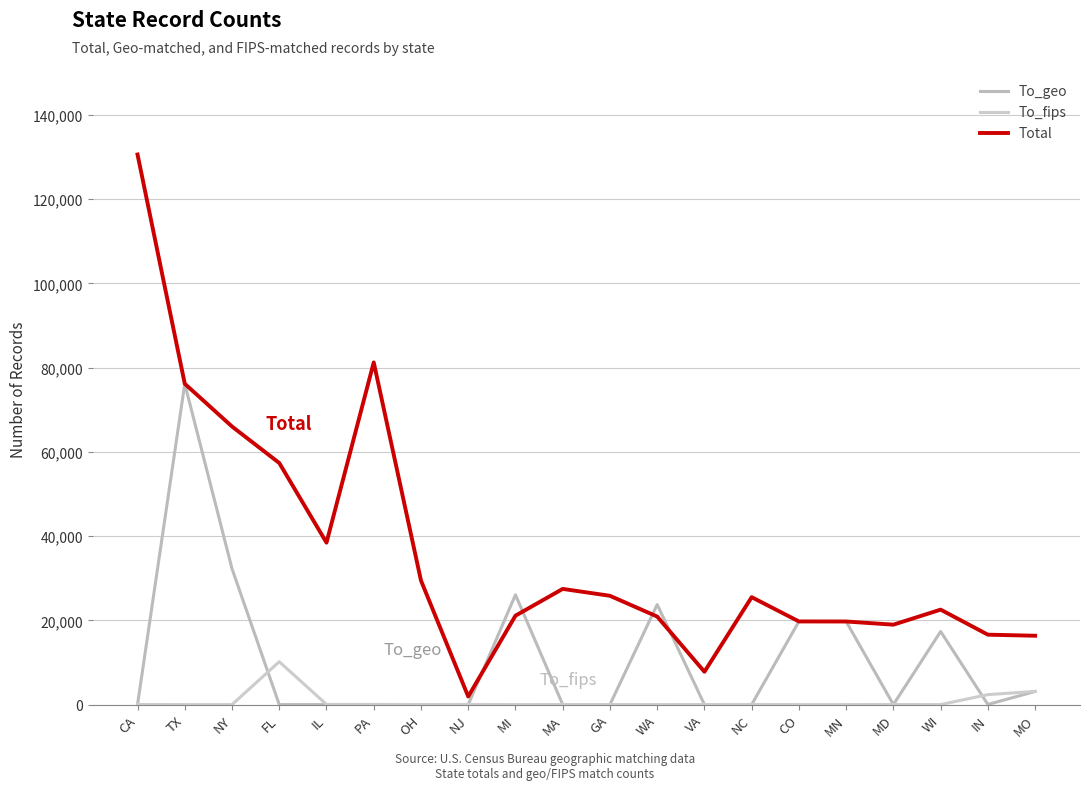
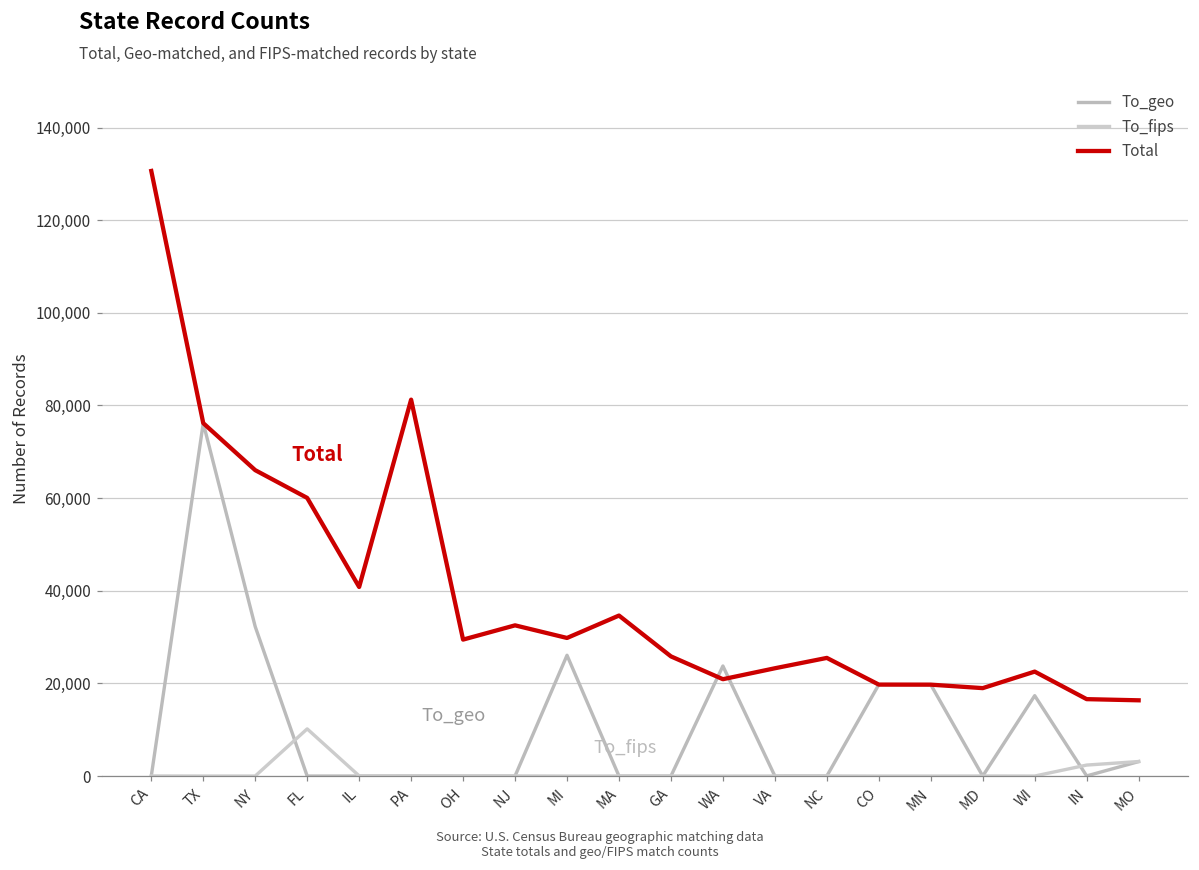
Total, FL: 57,000 -> 60,000
Total, IL: 38,000 -> 41,000
Total, NJ: 2,000 -> 33,000
Total, MI: 21,000 -> 30,000
Total, MA: 27,000 -> 35,000
Total, VA: 8,000 -> 23,000
